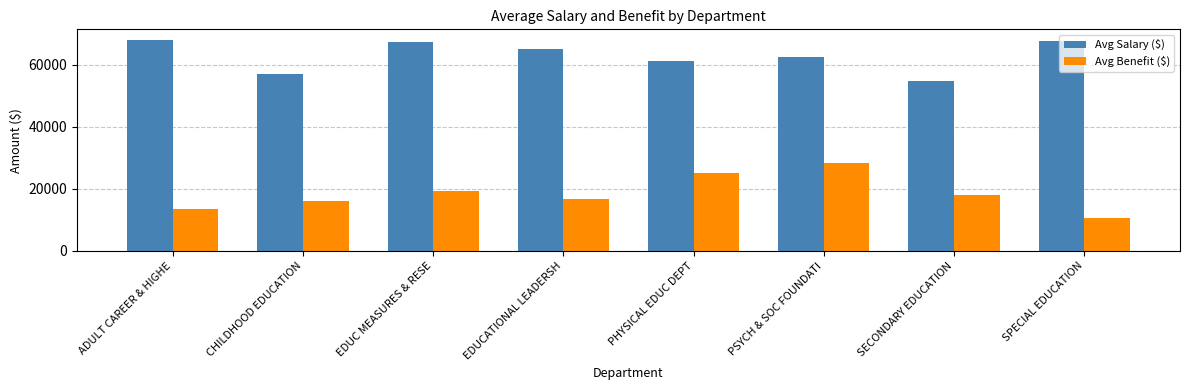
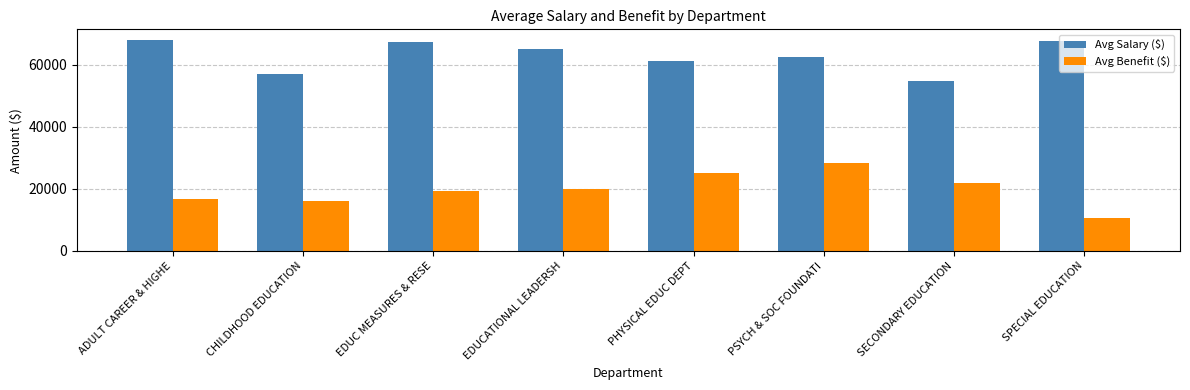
Avg Benefit ($), ADULT CAREER & HIGHE: 13000 -> 17000
Avg Benefit ($), EDUCATIONAL LEADERSH: 17000 -> 20000
Avg Benefit ($), SECONDARY EDUCATION: 18000 -> 22000
